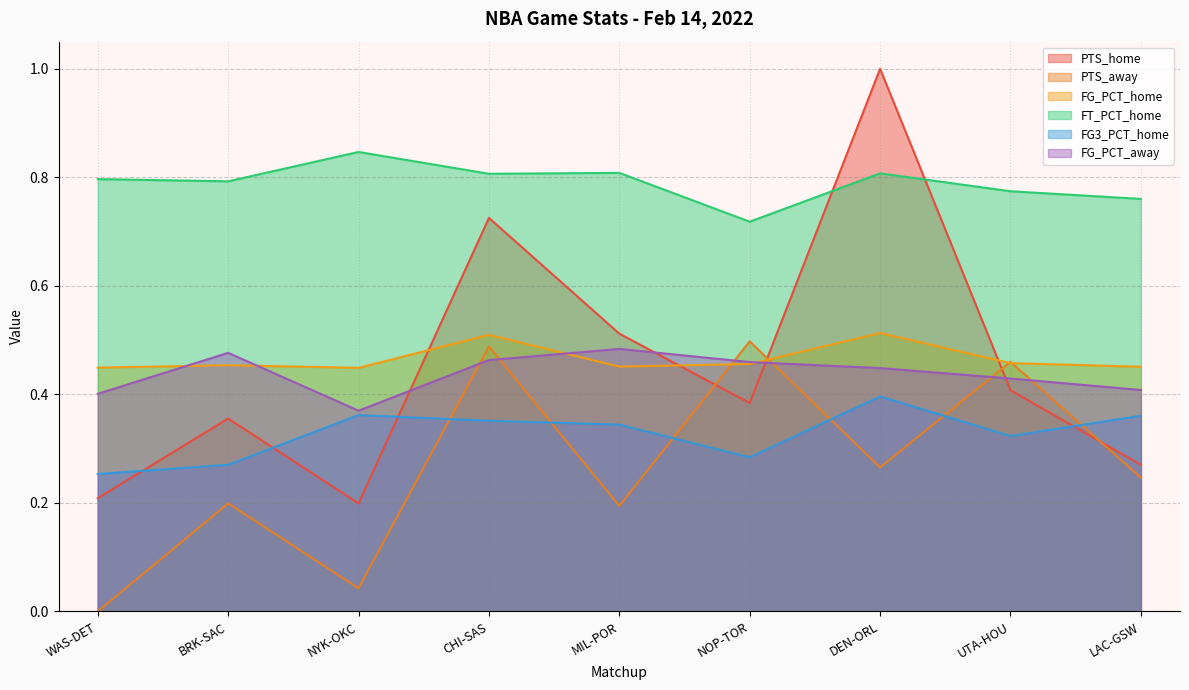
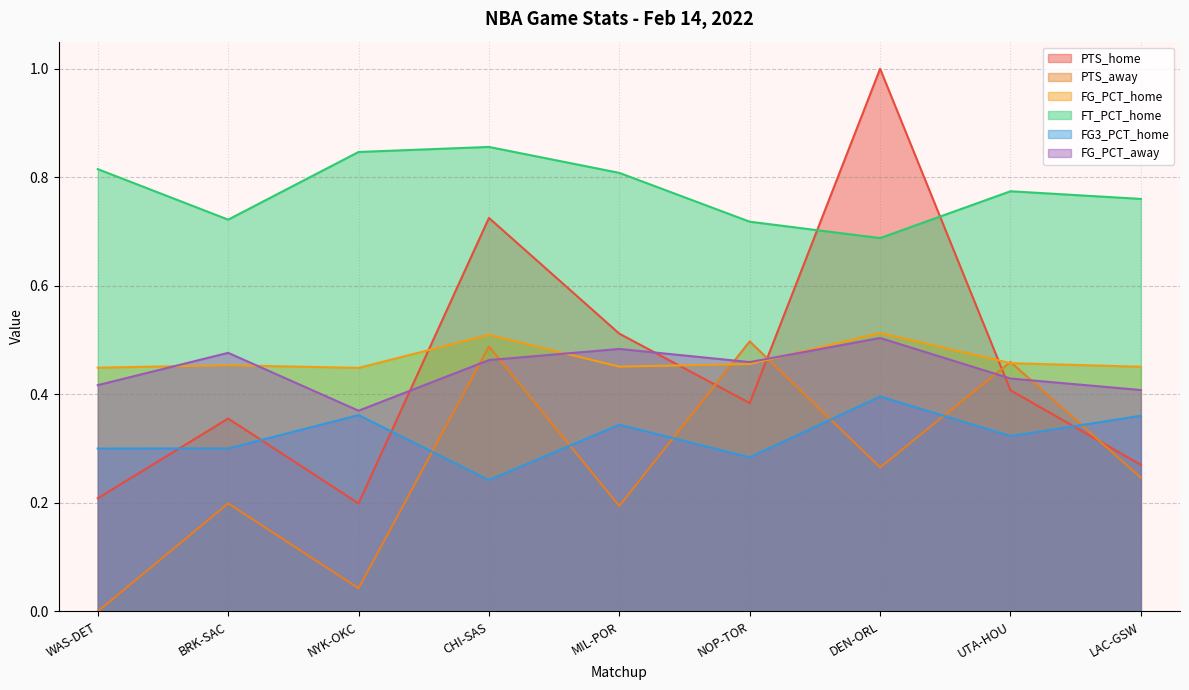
FT_PCT_home, WAS-DET: 0.80 -> 0.82
FG3_PCT_home, WAS-DET: 0.25 -> 0.30
FG_PCT_away, WAS-DET: 0.40 -> 0.42
FT_PCT_home, BRK-SAC: 0.79 -> 0.72
FG3_PCT_home, BRK-SAC: 0.27 -> 0.30
FT_PCT_home, CHI-SAS: 0.81 -> 0.86
FG3_PCT_home, CHI-SAS: 0.35 -> 0.24
FT_PCT_home, DEN-ORL: 0.81 -> 0.69
FG_PCT_away, DEN-ORL: 0.45 -> 0.50
